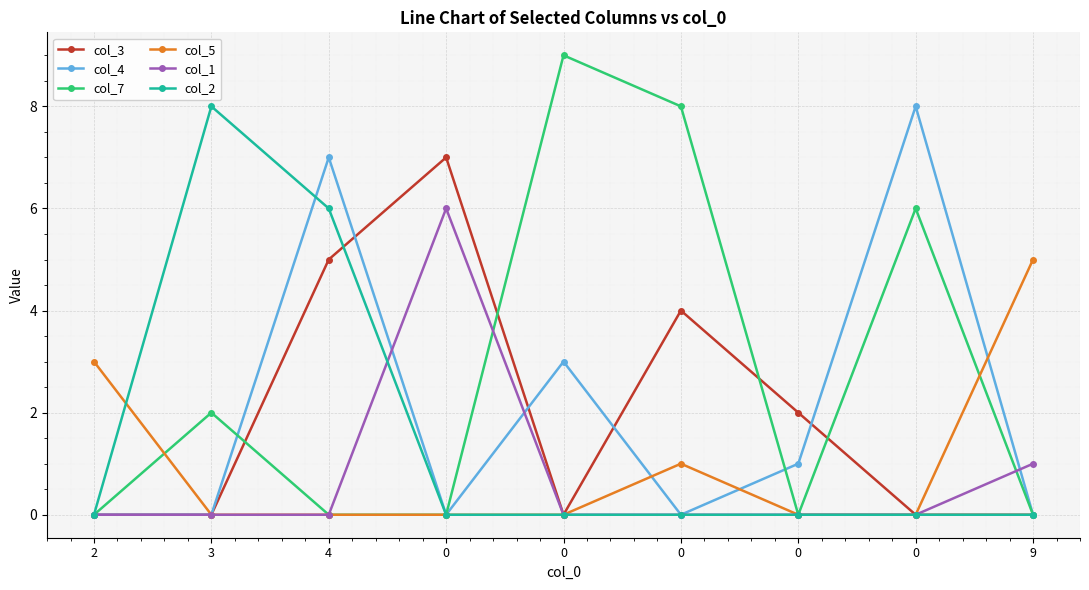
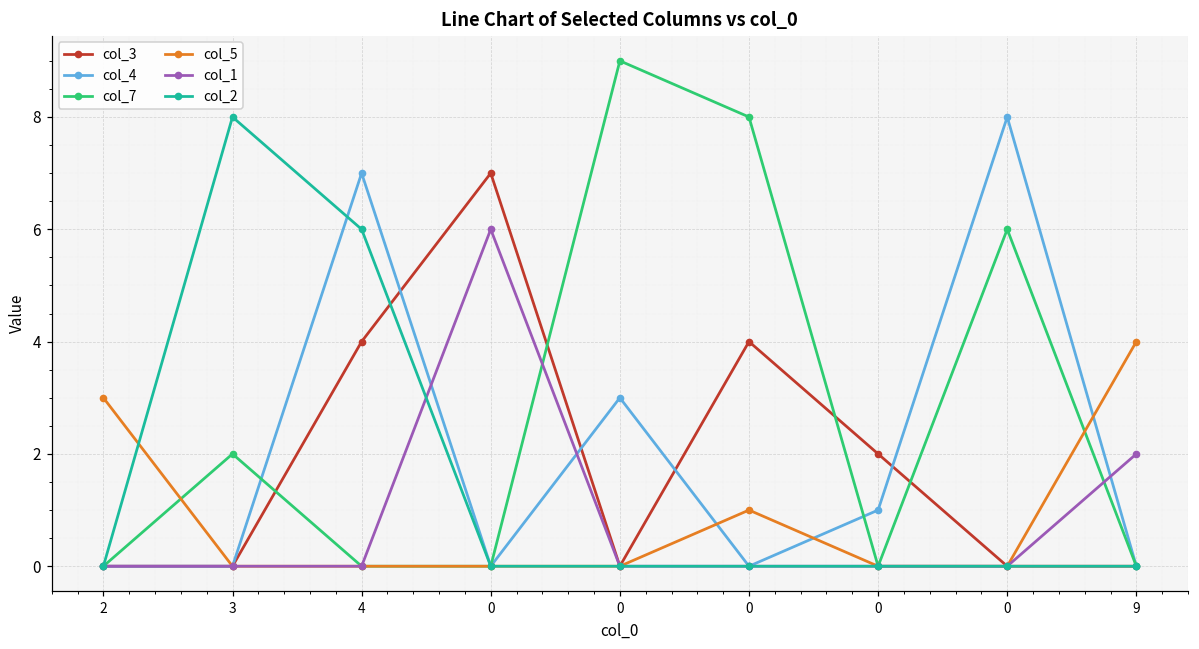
col_3, 4: 5 -> 4
col_5, 9: 5 -> 4
col_1, 9: 1 -> 2
